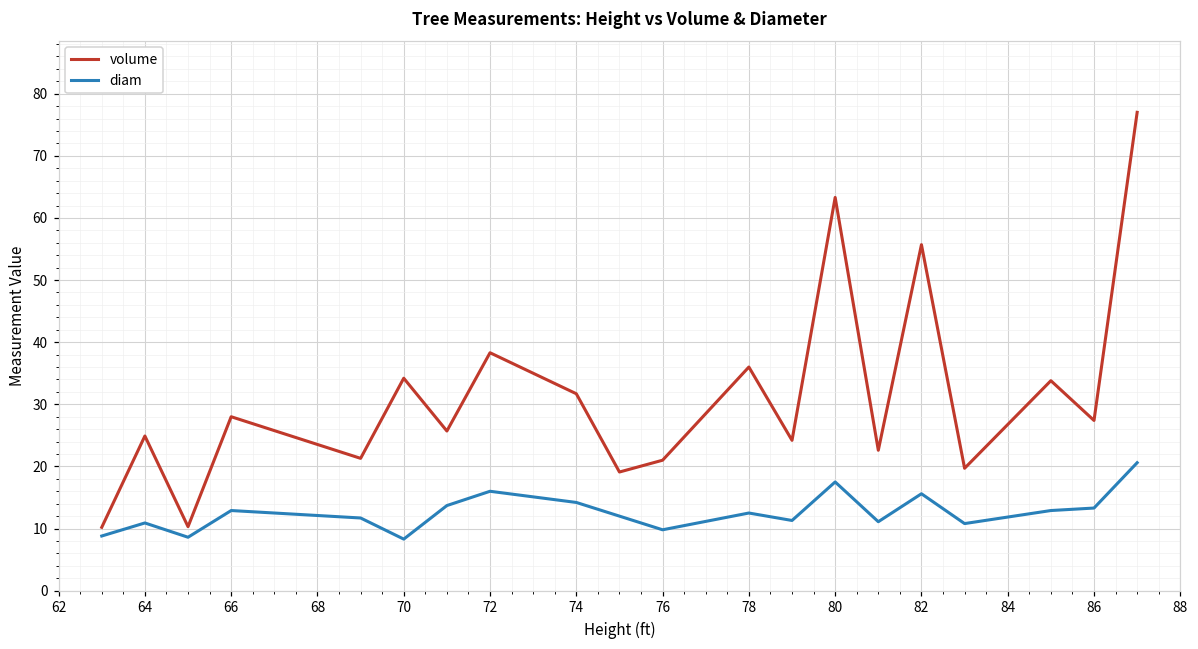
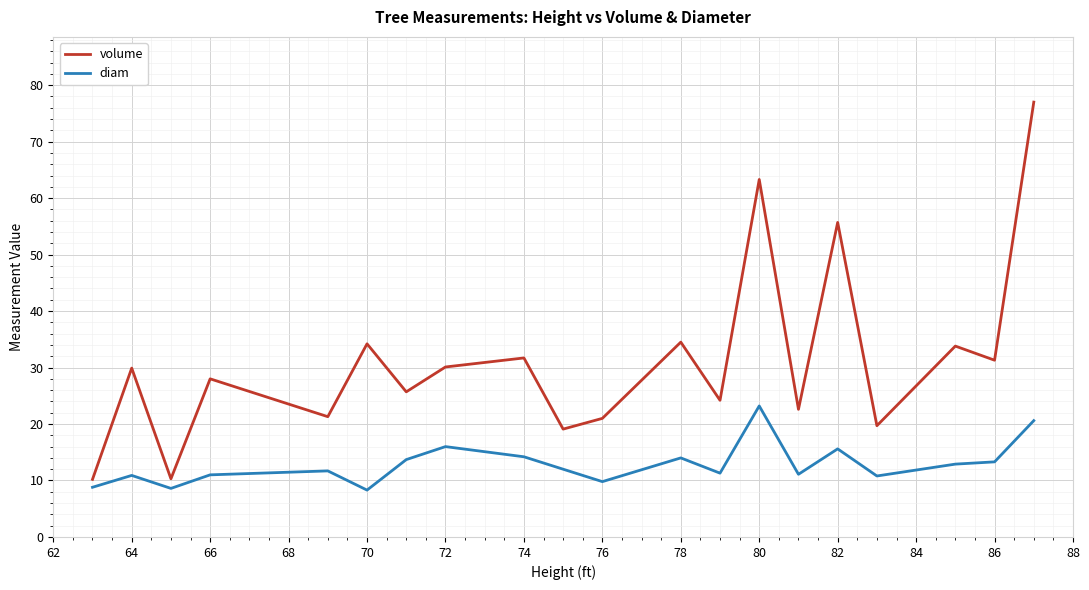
volume, 64: 25 -> 30
diam, 66: 13 -> 11
volume, 72: 38 -> 30
volume, 78: 36 -> 35
diam, 78: 13 -> 14
diam, 80: 18 -> 23
volume, 86: 27 -> 31
